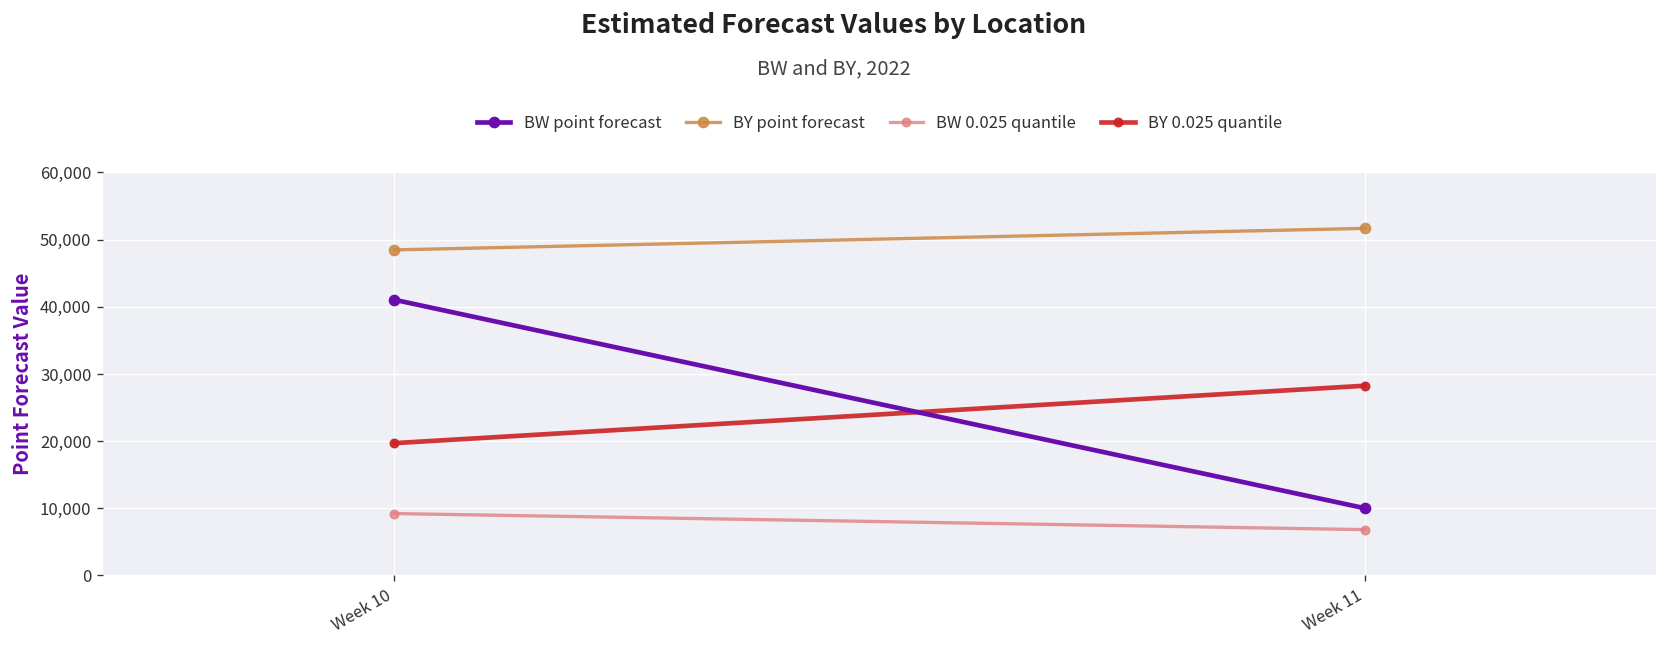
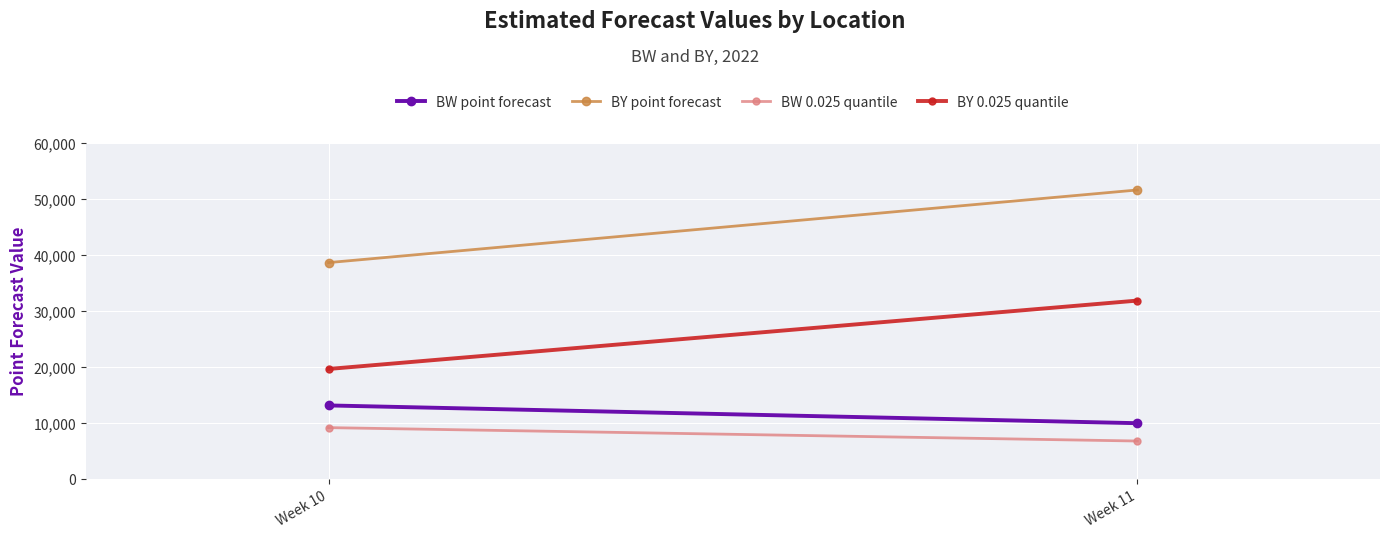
BW point forecast, Week 10: 41,000 -> 13,000
BY point forecast, Week 10: 48,000 -> 39,000
BY 0.025 quantile, Week 11: 28,000 -> 32,000
